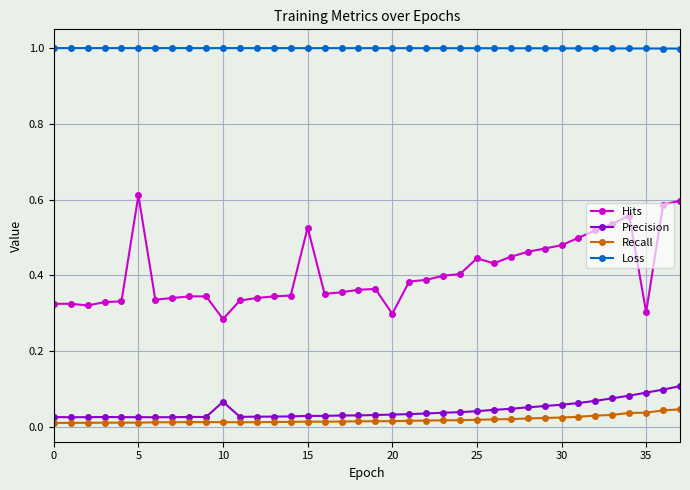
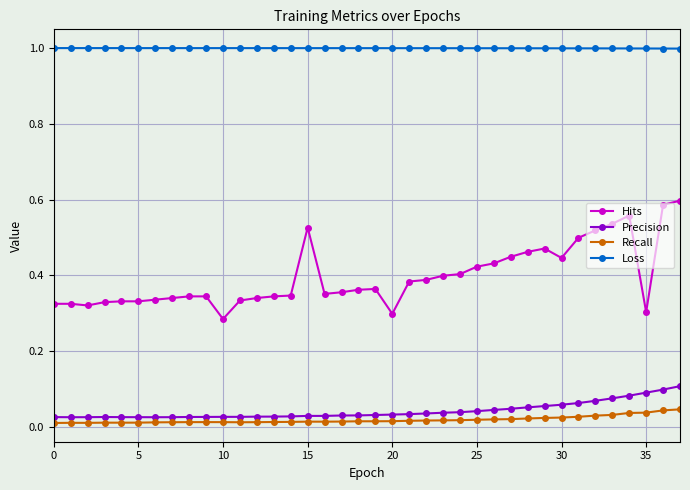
Hits, 5: 0.61 -> 0.33
Precision, 10: 0.07 -> 0.03
Hits, 25: 0.44 -> 0.42
Hits, 30: 0.48 -> 0.45
